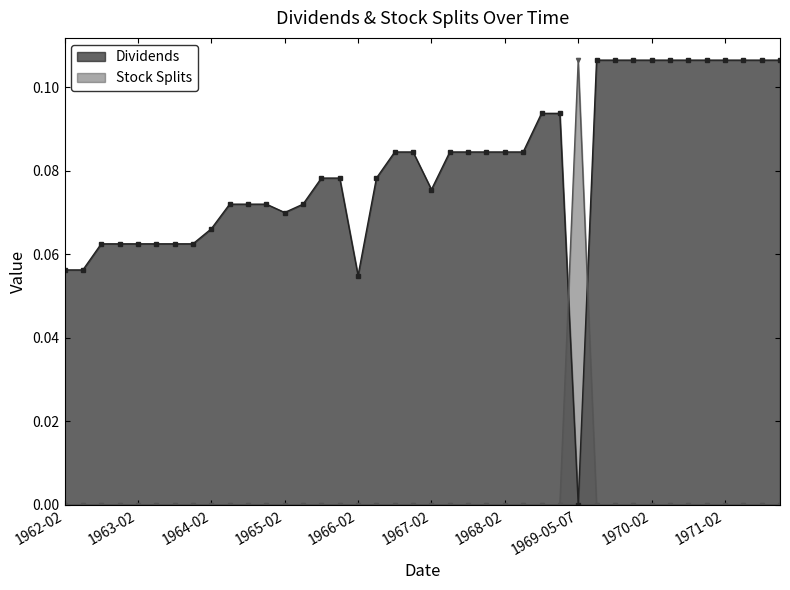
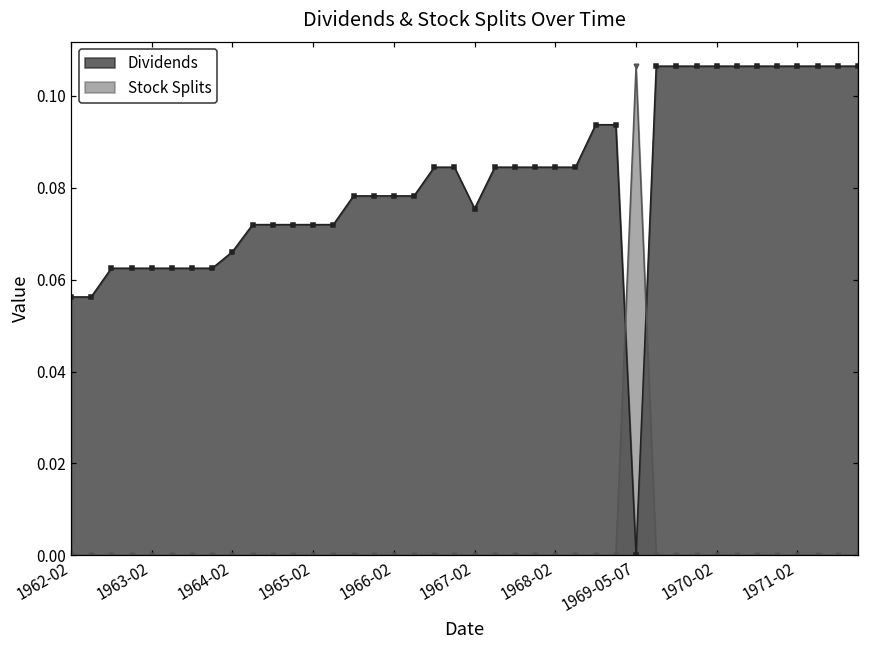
Dividends, 1965-02: 0.070 -> 0.072
Dividends, 1966-02: 0.055 -> 0.078
